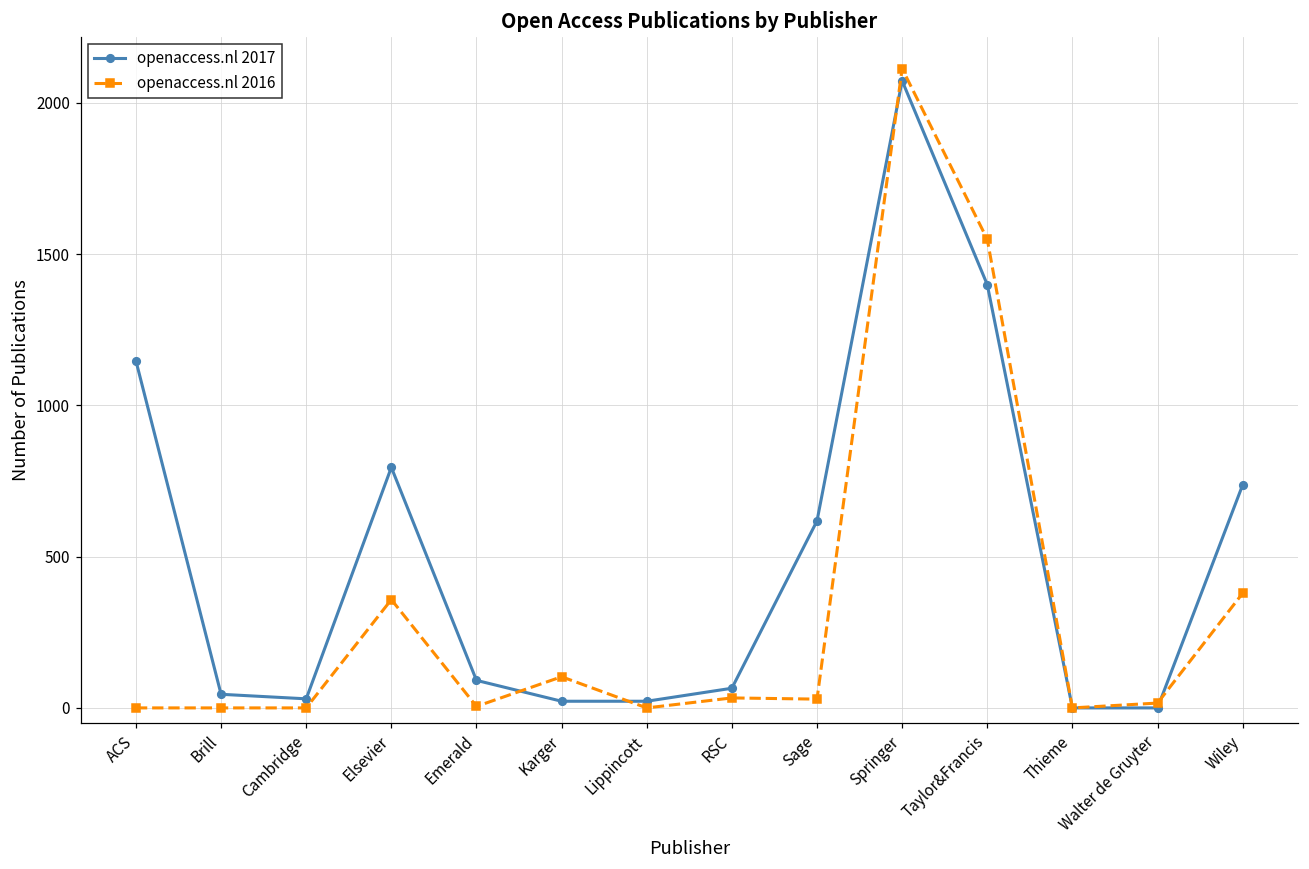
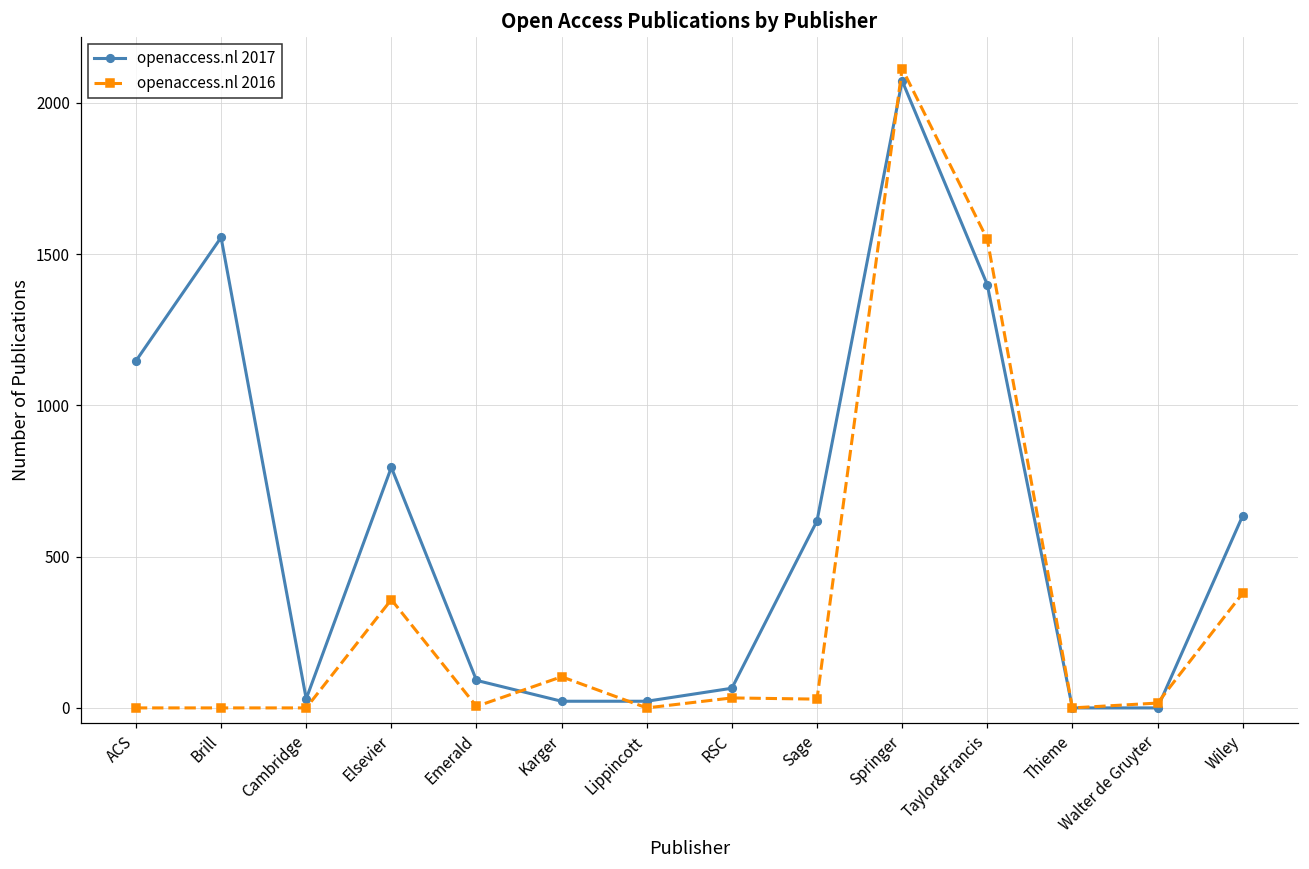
openaccess.nl 2017, Brill: 50 -> 1560
openaccess.nl 2017, Wiley: 740 -> 640
